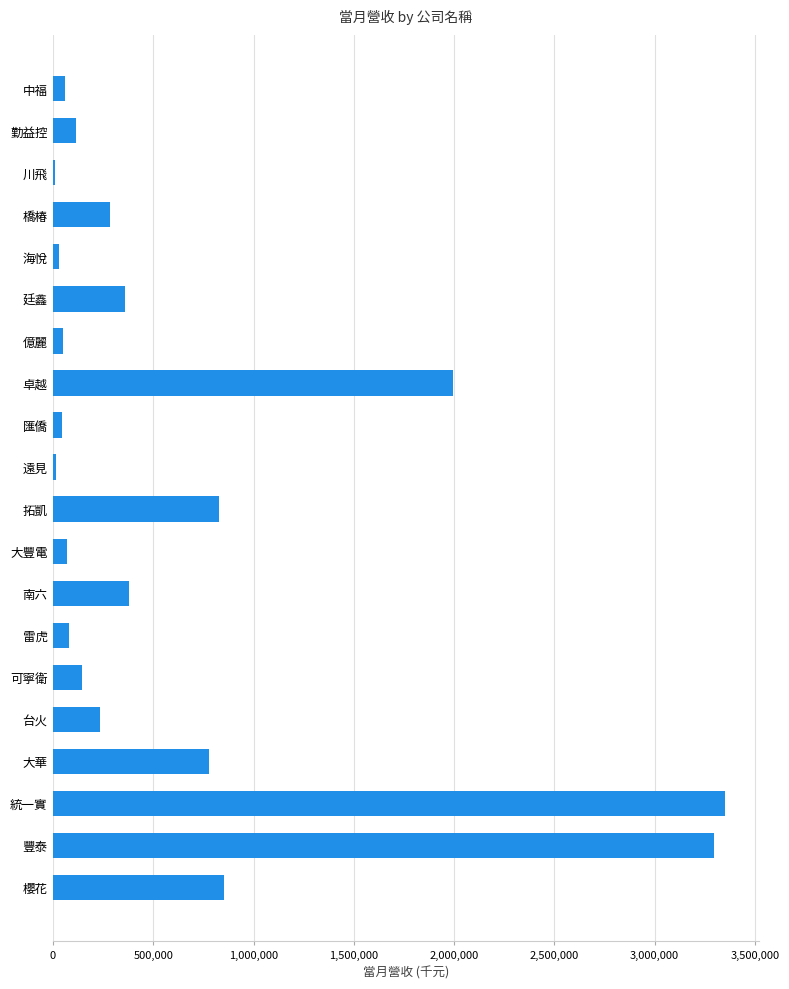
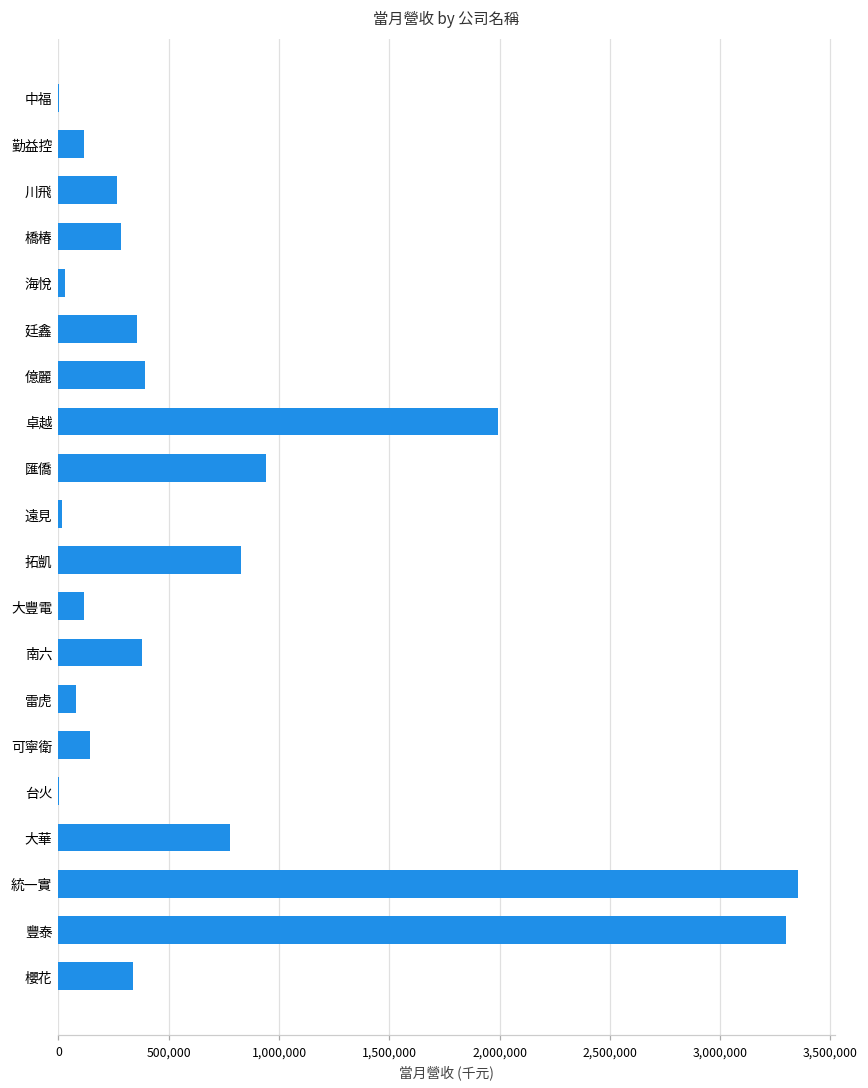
中福: 60,000 -> 0
川飛: 10,000 -> 270,000
億麗: 50,000 -> 390,000
匯僑: 40,000 -> 940,000
大豐電: 70,000 -> 120,000
台火: 240,000 -> 0
櫻花: 850,000 -> 340,000
